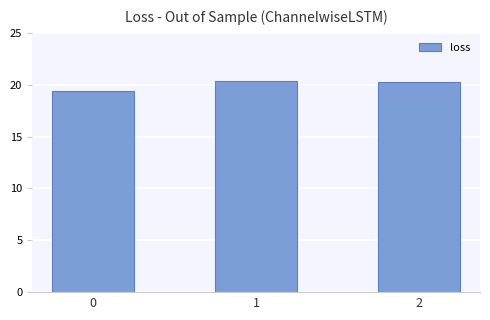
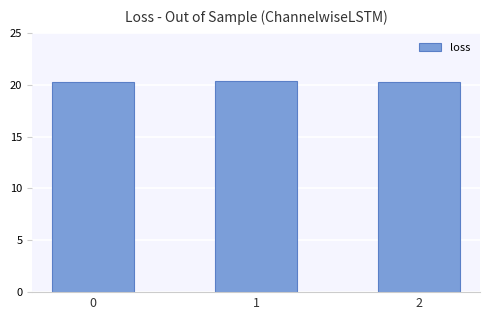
0: 19.4 -> 20.2
